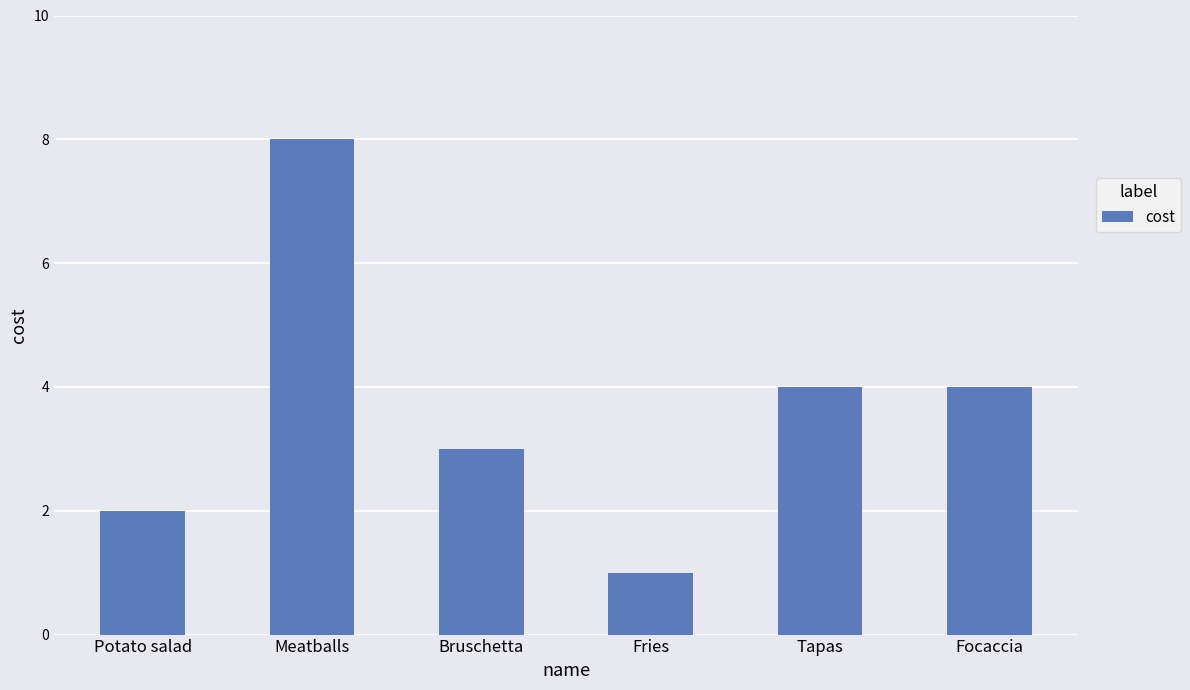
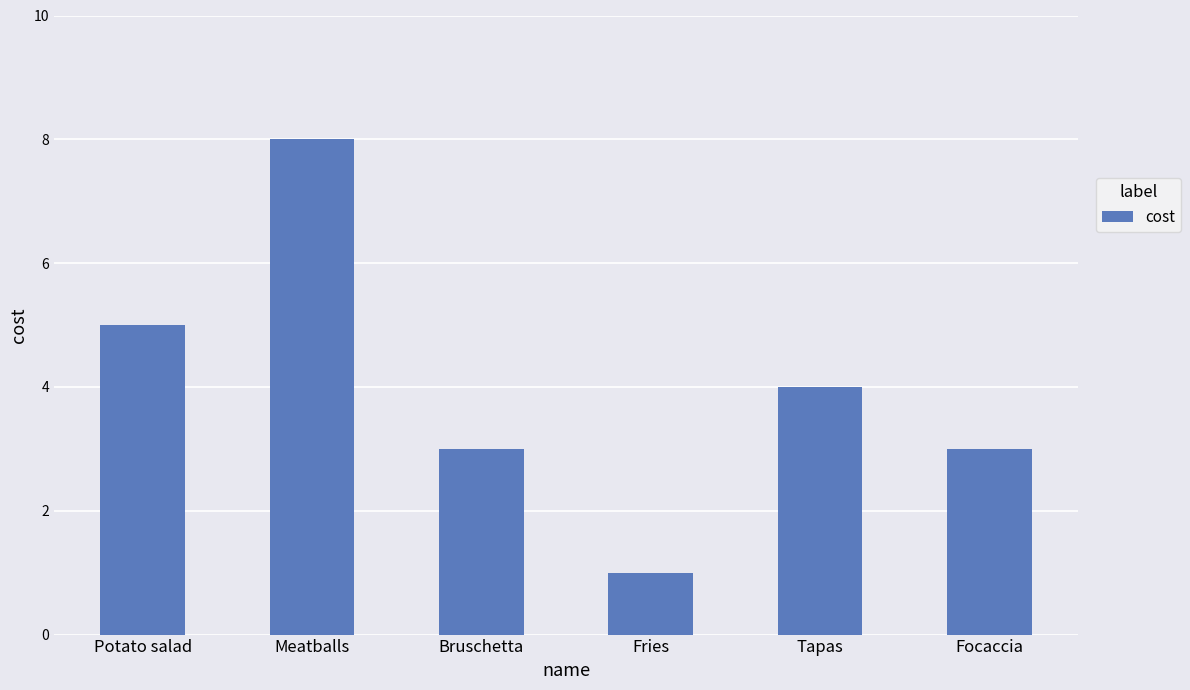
Potato salad: 2 -> 5
Focaccia: 4 -> 3
